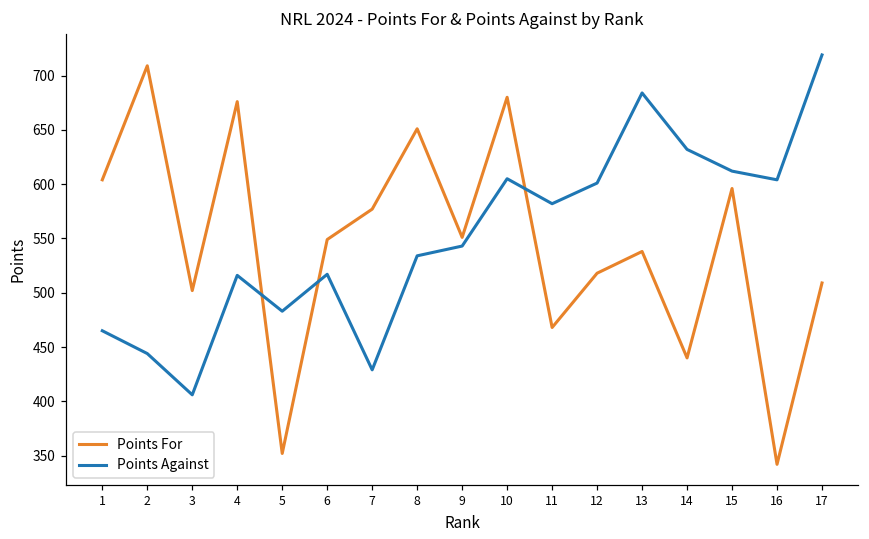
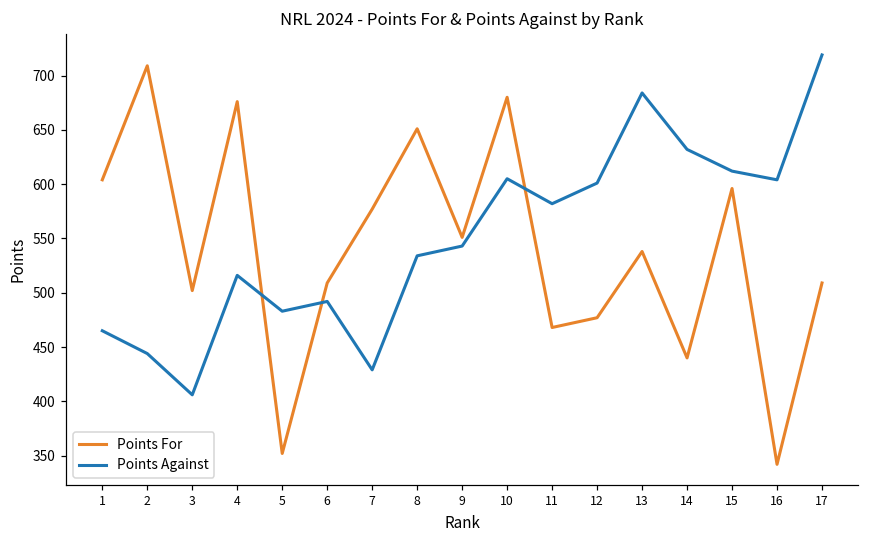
Points For, 6: 550 -> 510
Points Against, 6: 520 -> 490
Points For, 12: 520 -> 480
